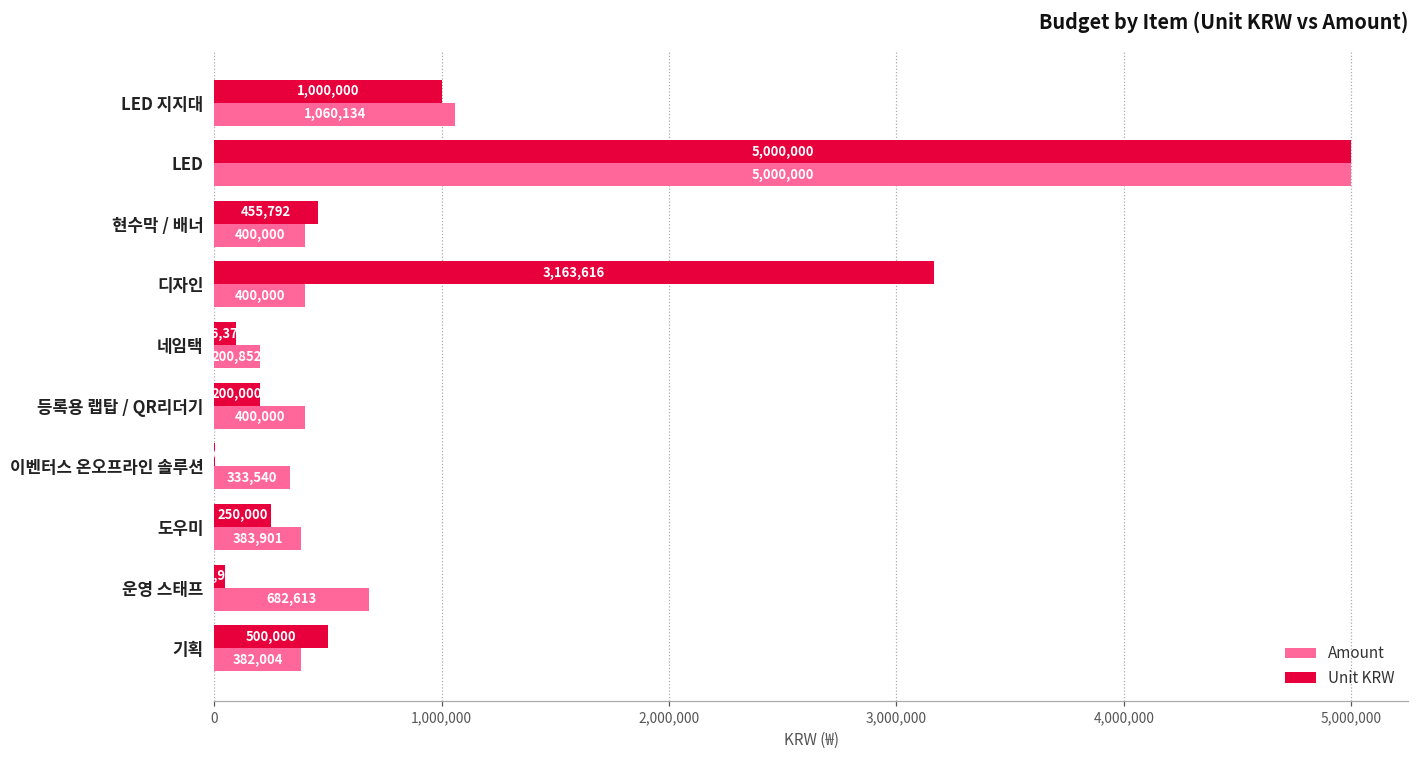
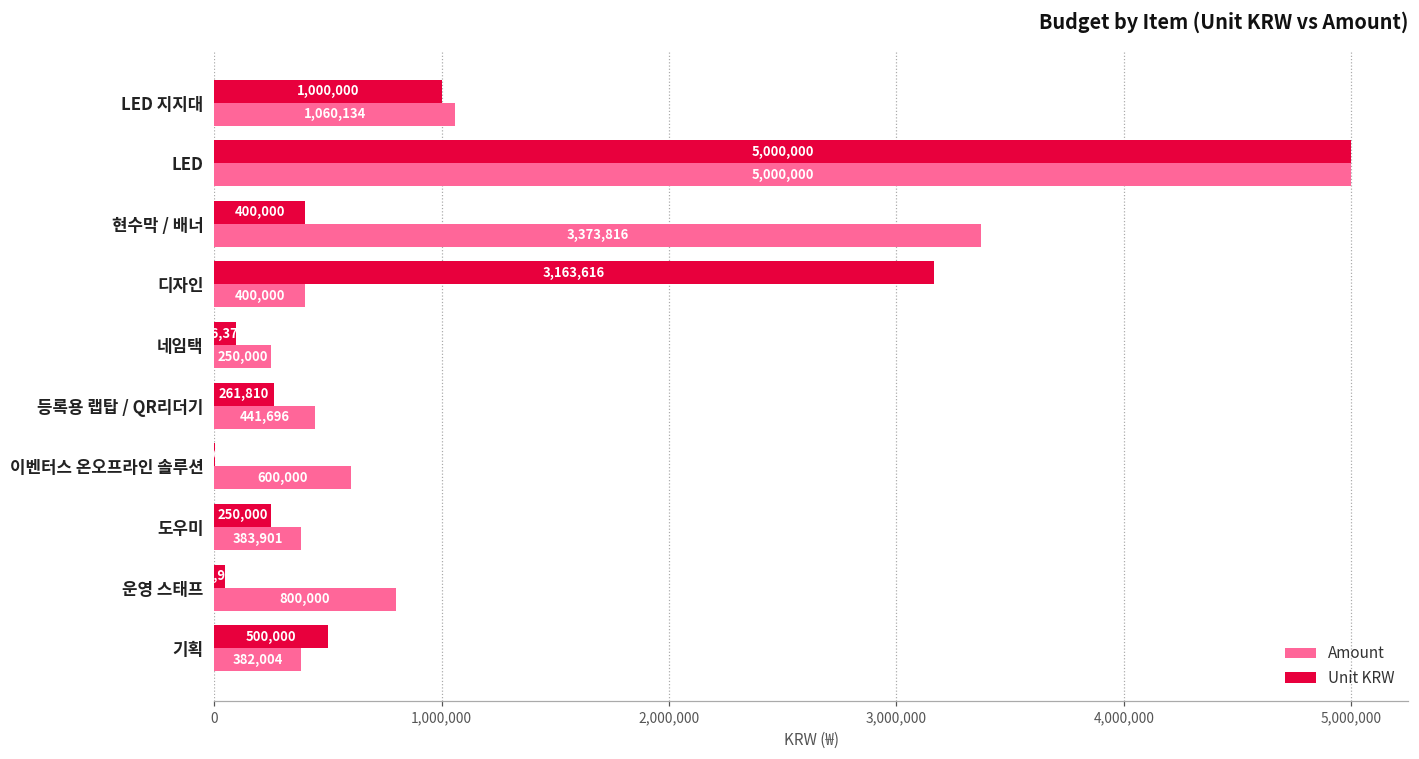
Unit KRW, 현수막 / 배너: 455,792 -> 400,000
Amount, 현수막 / 배너: 400,000 -> 3,373,816
Amount, 네임택: 200,852 -> 250,000
Unit KRW, 등록용 랩탑 / QR리더기: 200,000 -> 261,810
Amount, 등록용 랩탑 / QR리더기: 400,000 -> 441,696
Amount, 이벤터스 온오프라인 솔루션: 333,540 -> 600,000
Amount, 운영 스태프: 682,613 -> 800,000
